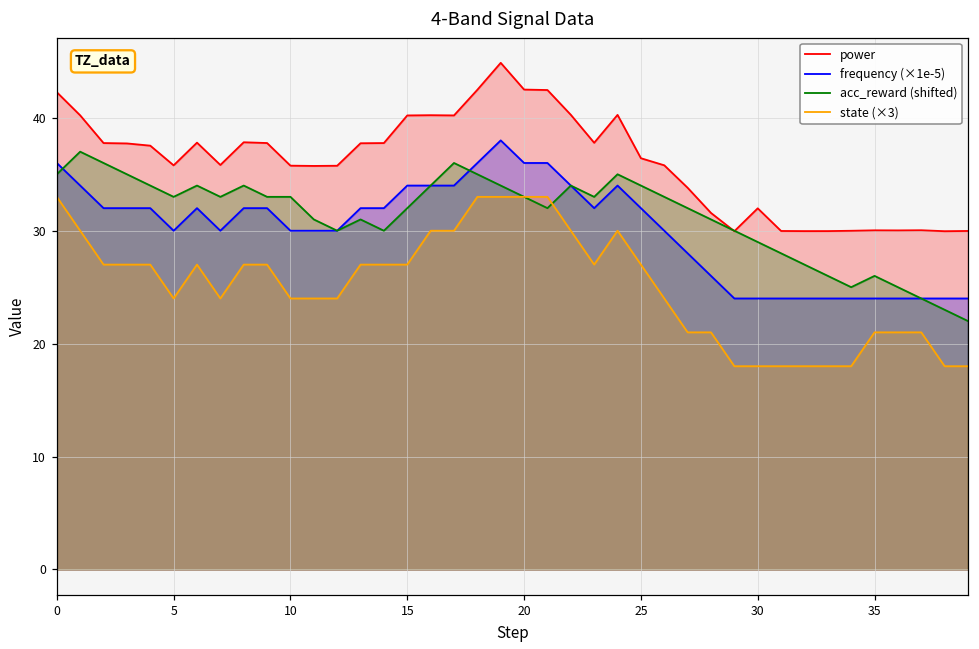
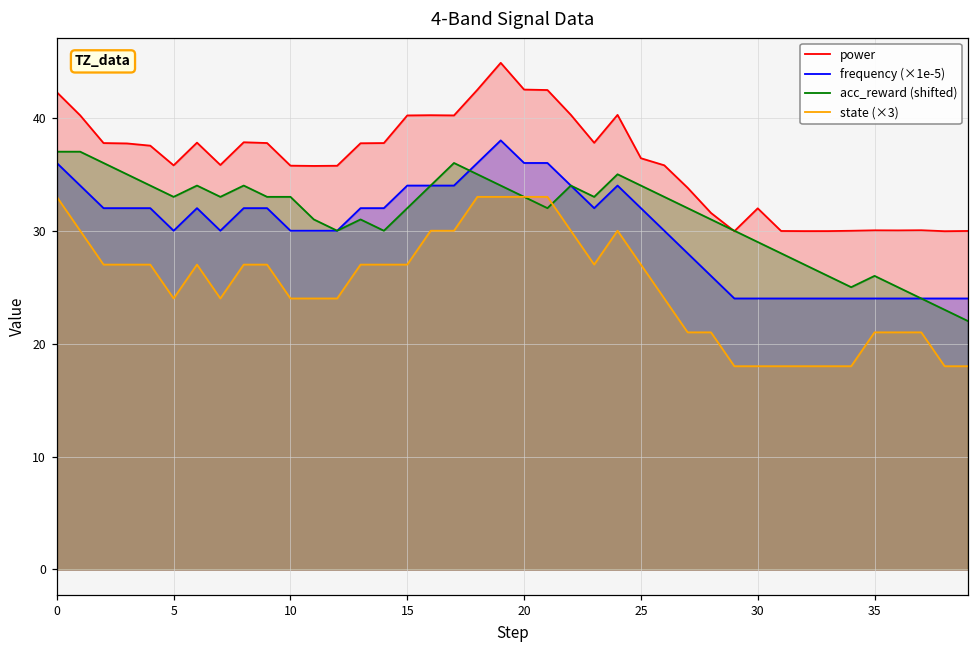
acc_reward (shifted), 0: 35.0 -> 37.0
